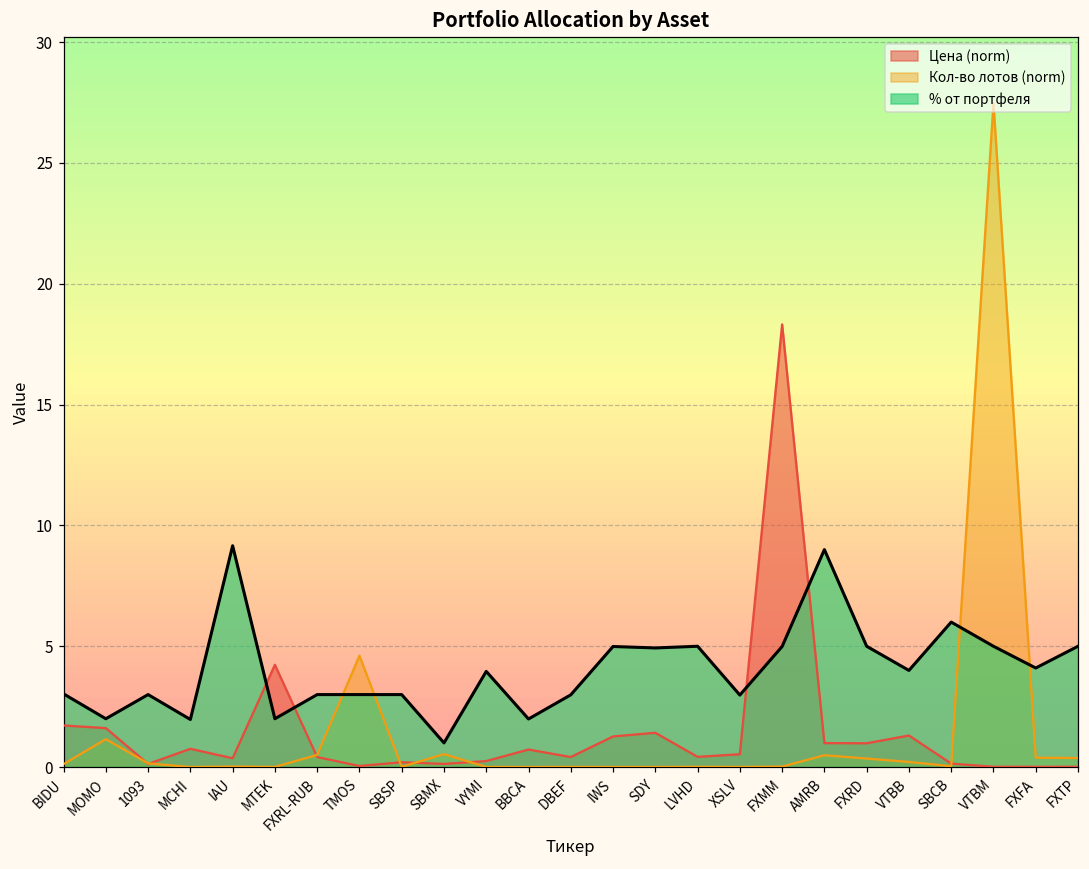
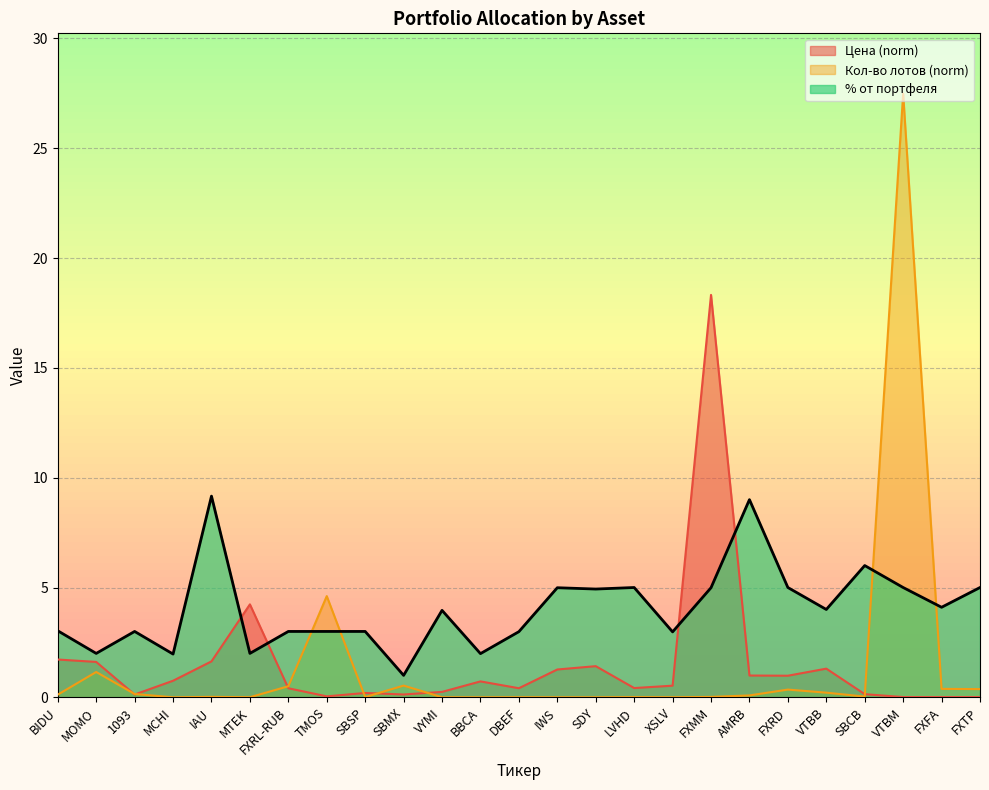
Цена (norm), IAU: 0.4 -> 1.6
Кол-во лотов (norm), AMRB: 0.5 -> 0.1
